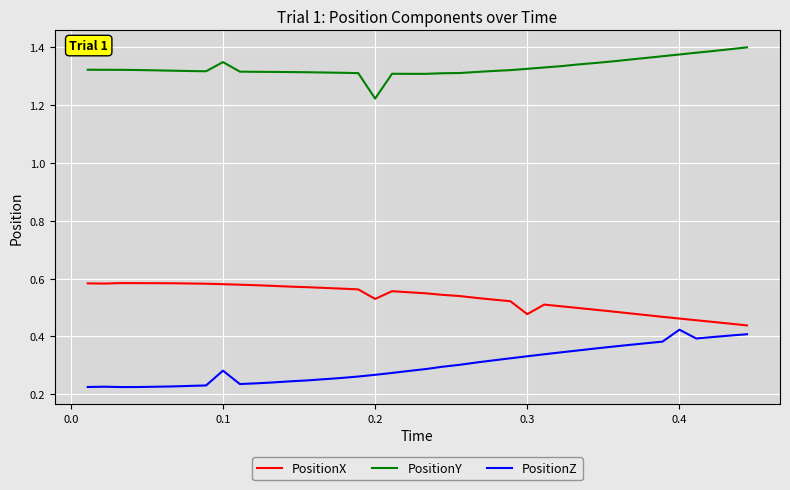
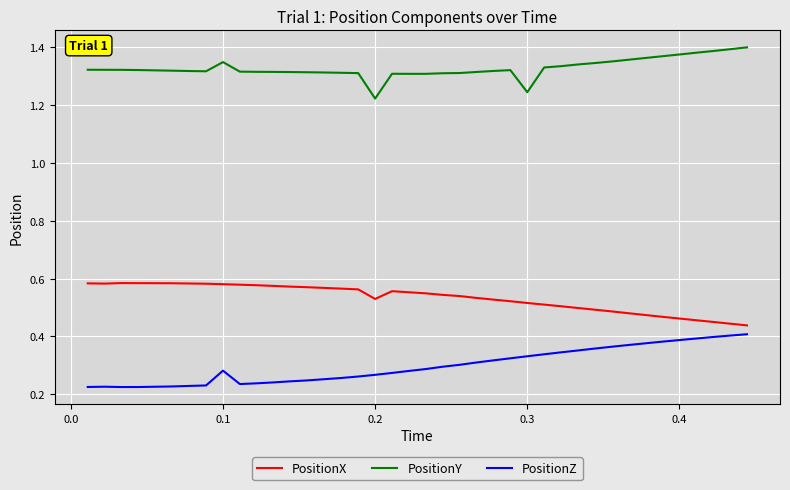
PositionX, 0.3: 0.48 -> 0.52
PositionY, 0.3: 1.33 -> 1.24
PositionZ, 0.4: 0.42 -> 0.39
